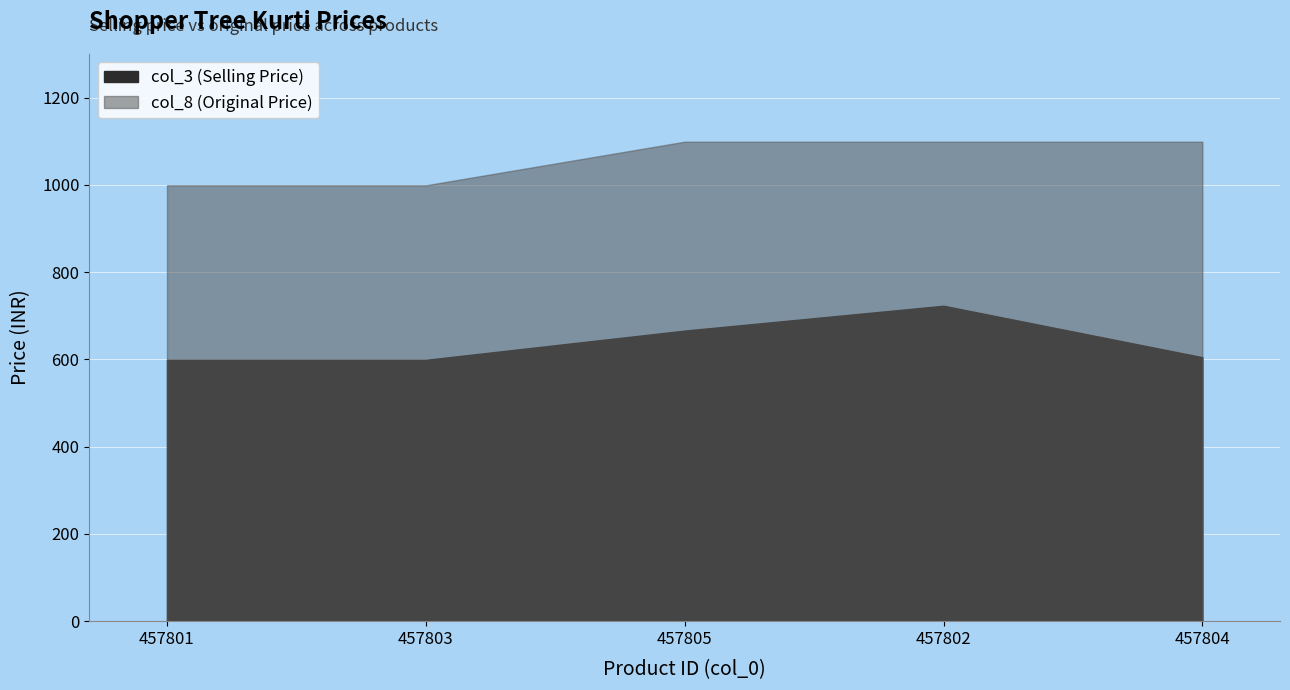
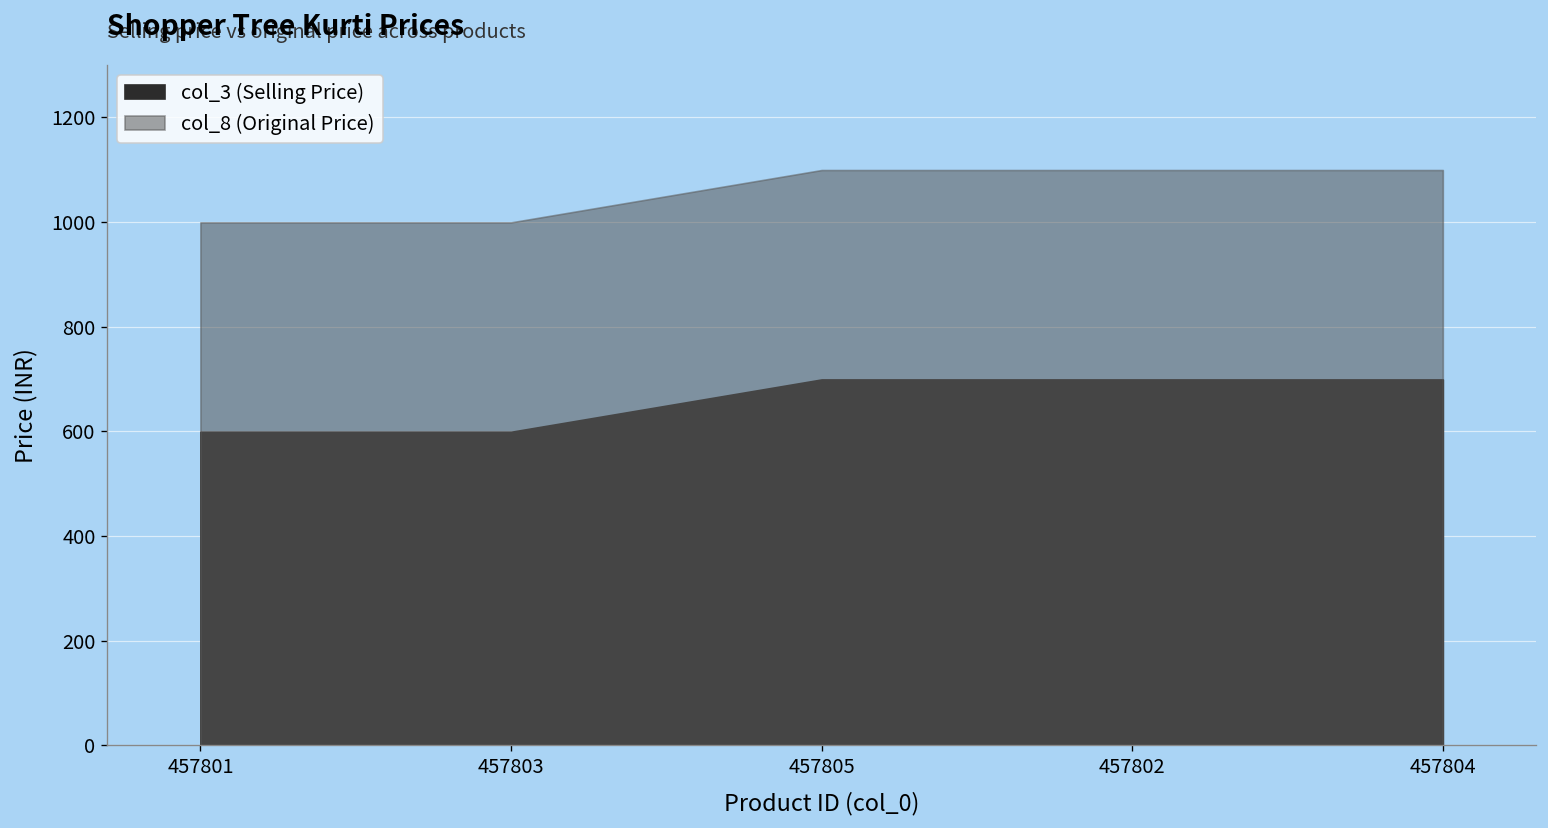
col_3 (Selling Price), 457805: 670 -> 700
col_3 (Selling Price), 457802: 720 -> 700
col_3 (Selling Price), 457804: 610 -> 700
